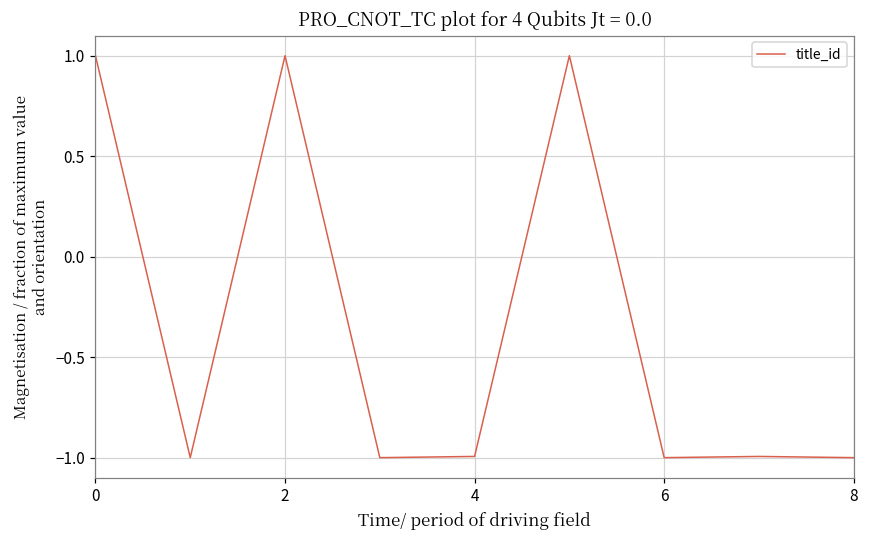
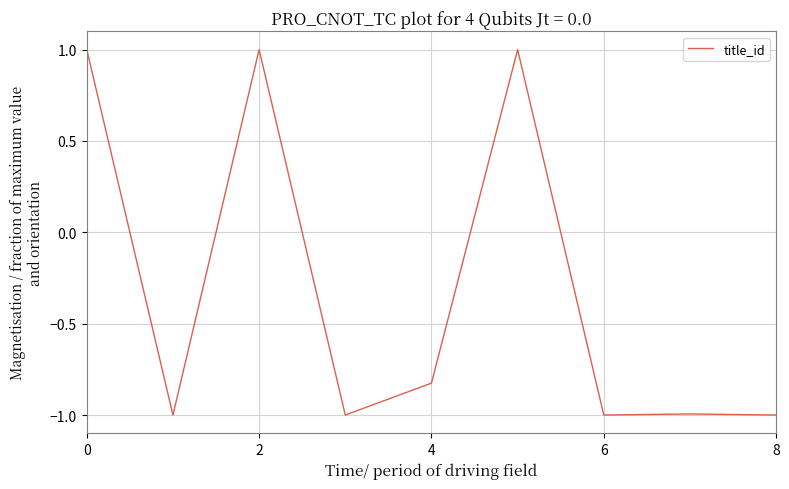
4: -0.99 -> -0.83
